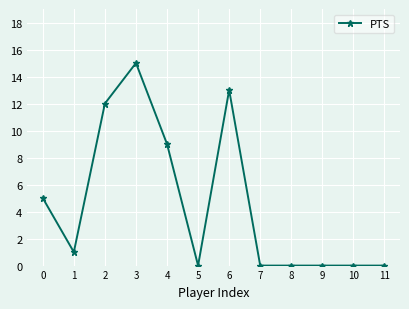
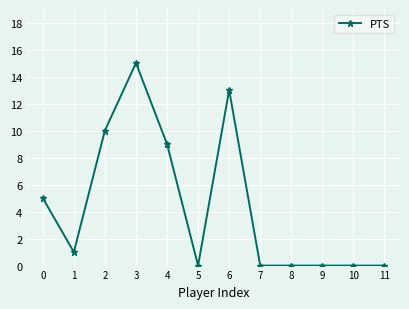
2: 12 -> 10
